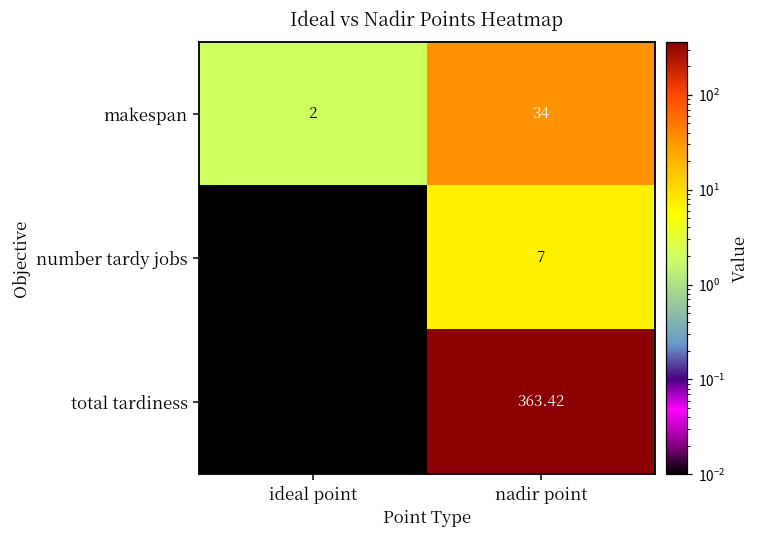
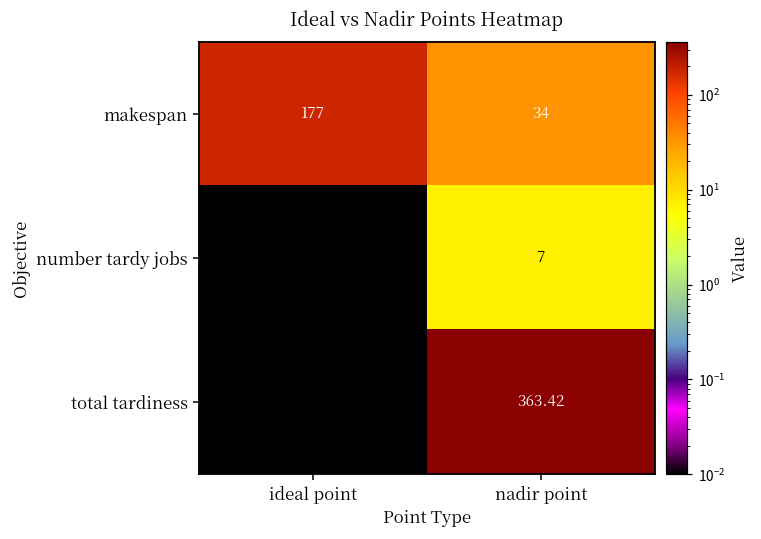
makespan, ideal point: 2 -> 177
